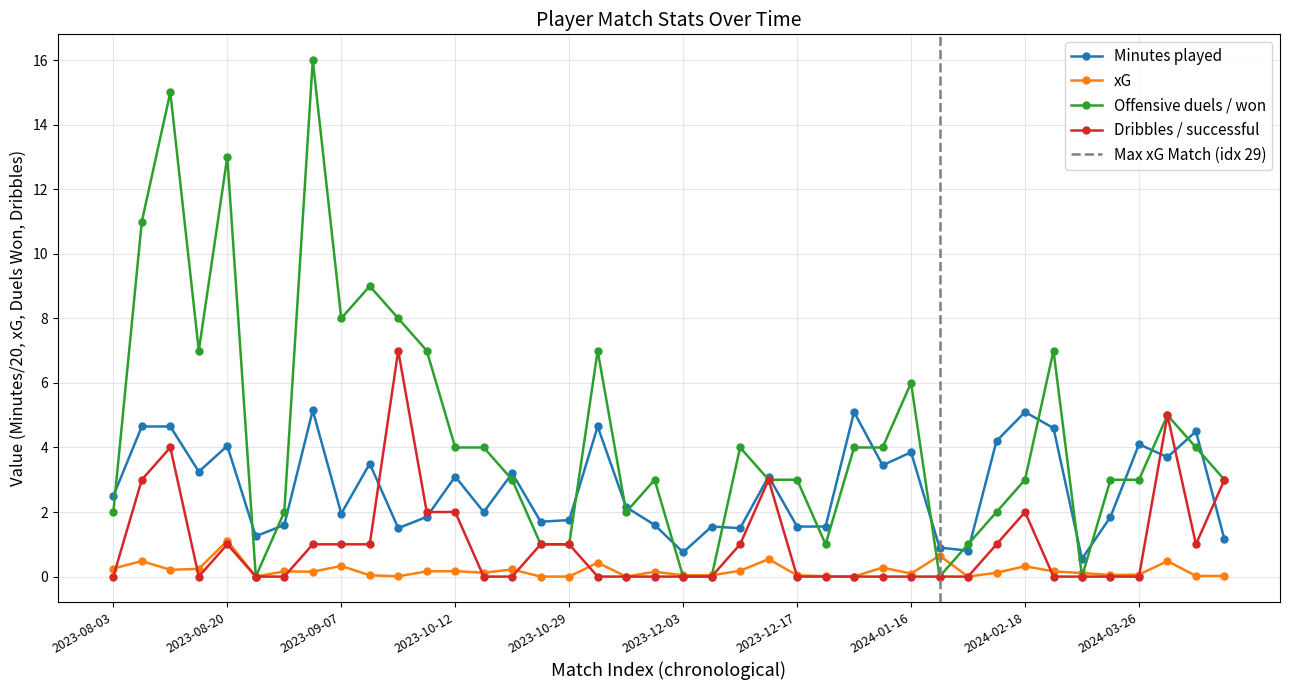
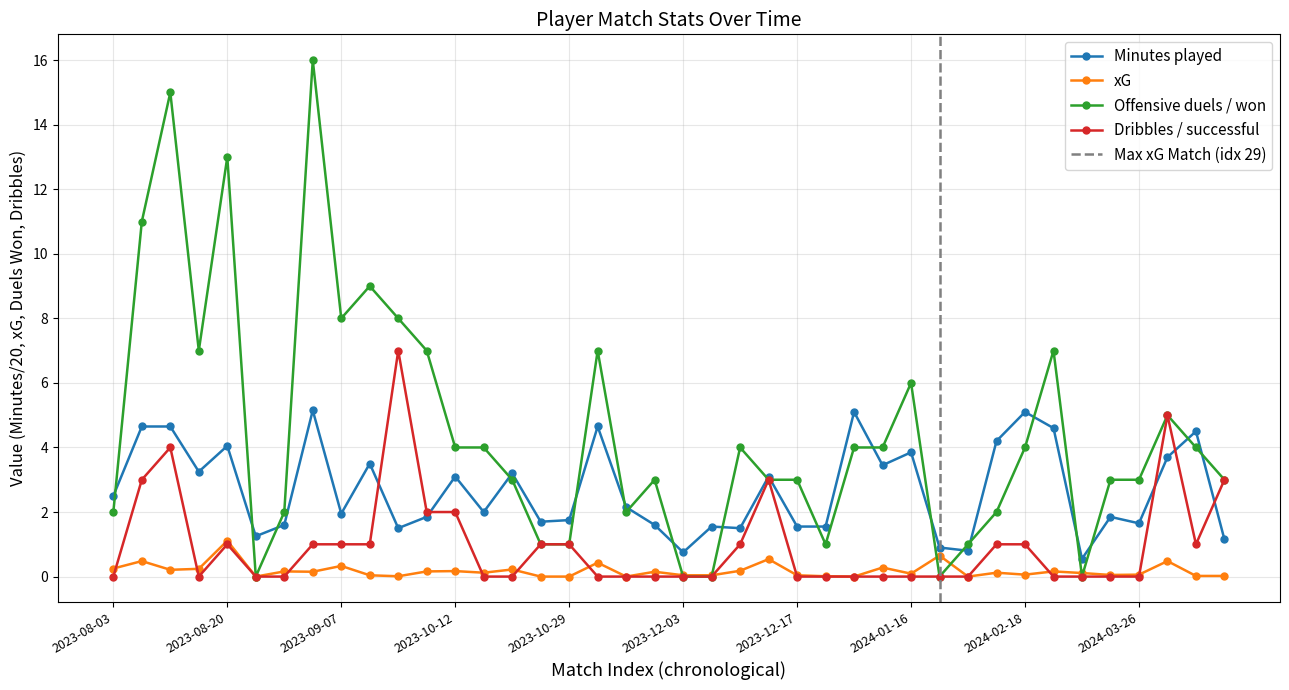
xG, 2024-02-18: 0.3 -> 0.1
Offensive duels / won, 2024-02-18: 3 -> 4
Dribbles / successful, 2024-02-18: 2 -> 1
Minutes played, 2024-03-26: 4.1 -> 1.7
